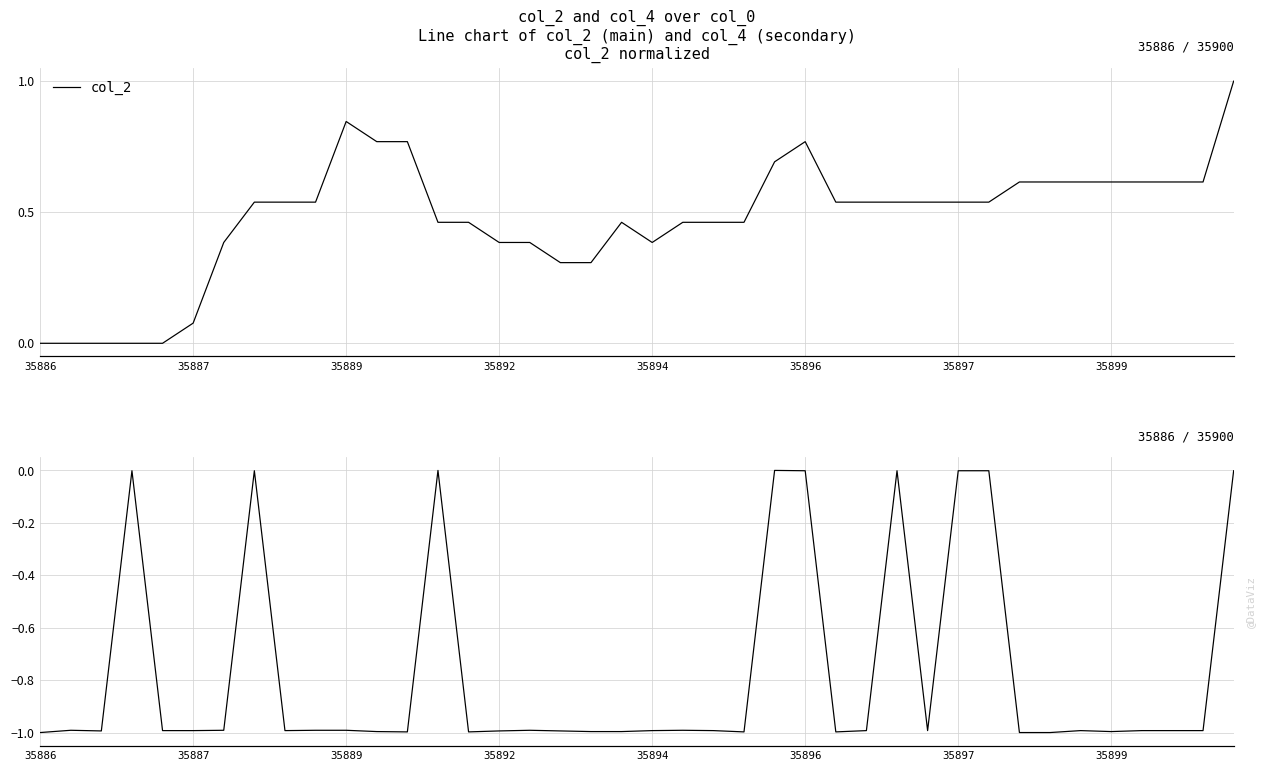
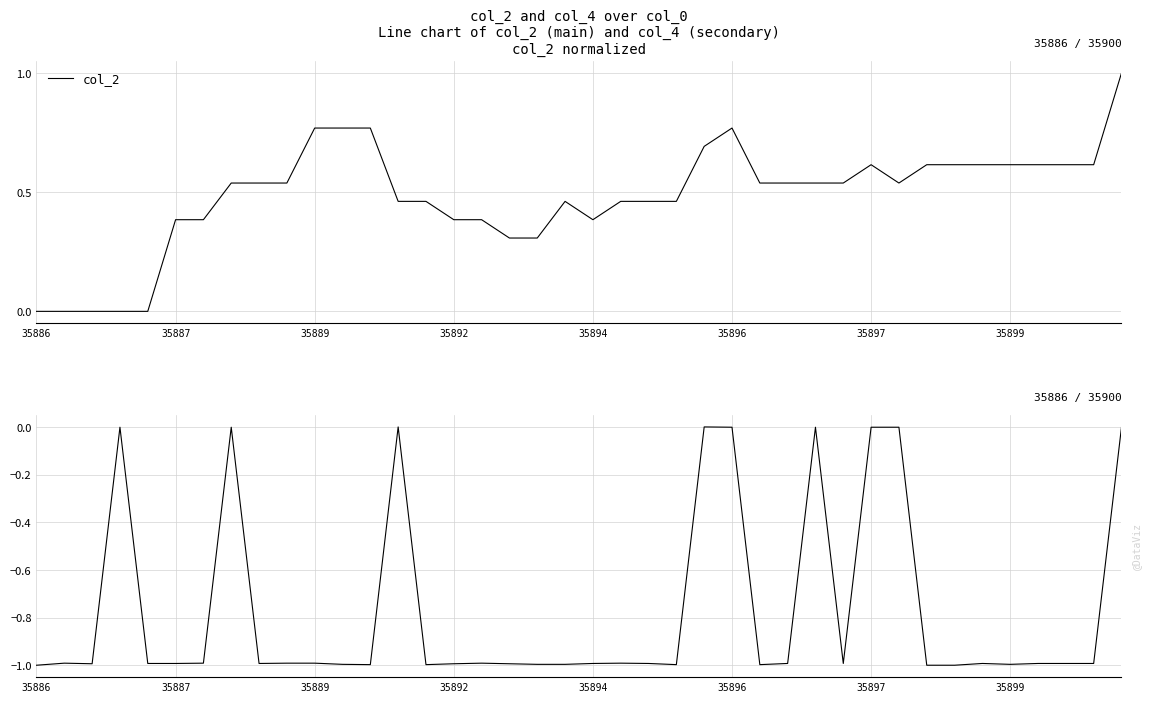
col_2 and col_4 over col_0 Line chart of col_2 (main) and col_4 (secondary) col_2 normalized, 35887: 0.08 -> 0.38
col_2 and col_4 over col_0 Line chart of col_2 (main) and col_4 (secondary) col_2 normalized, 35889: 0.85 -> 0.77
col_2 and col_4 over col_0 Line chart of col_2 (main) and col_4 (secondary) col_2 normalized, 35897: 0.54 -> 0.62
